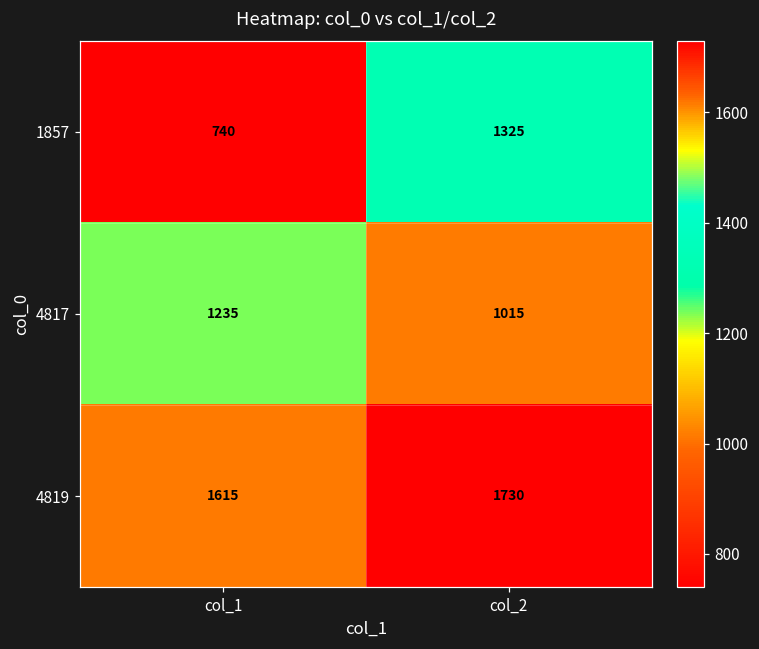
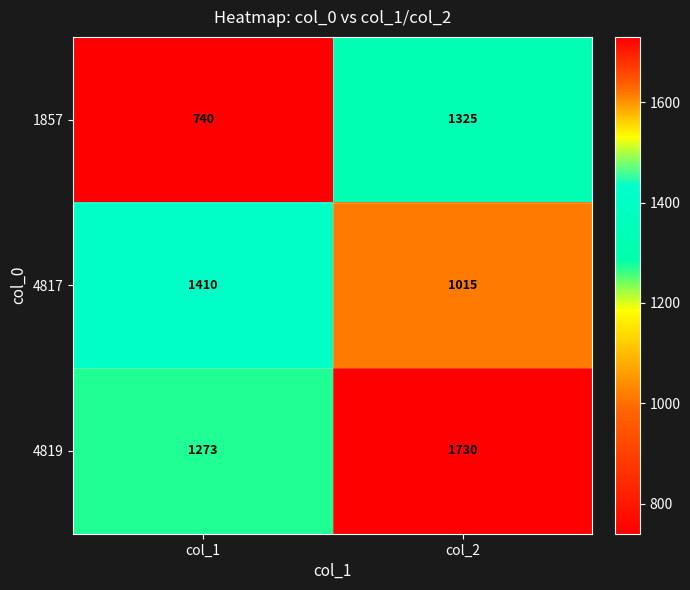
4817, col_1: 1235 -> 1410
4819, col_1: 1615 -> 1273
